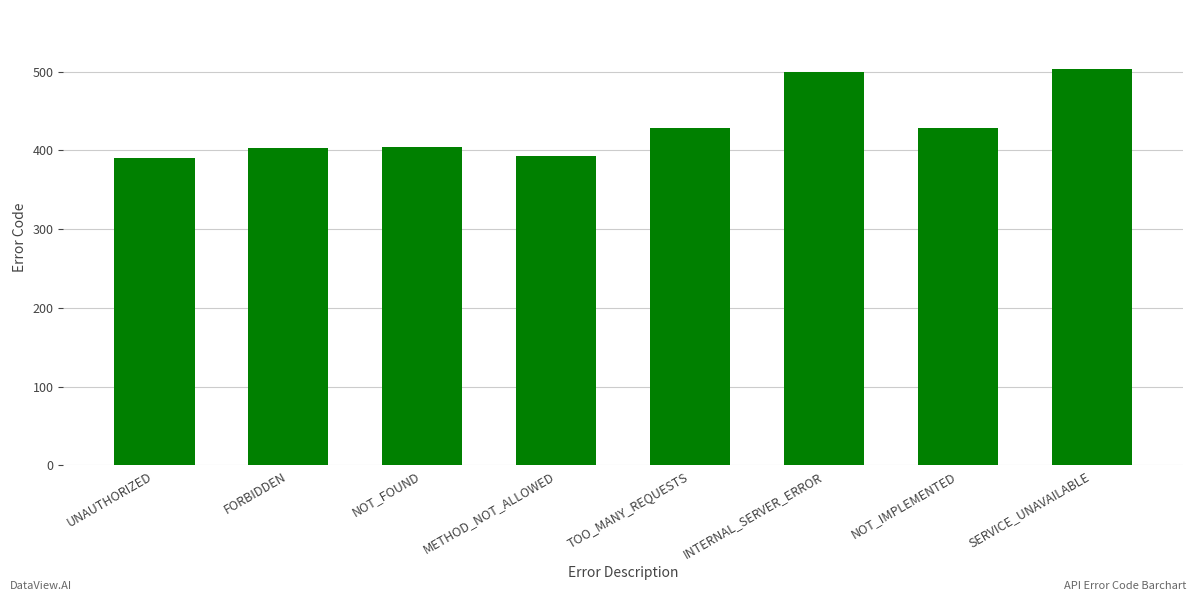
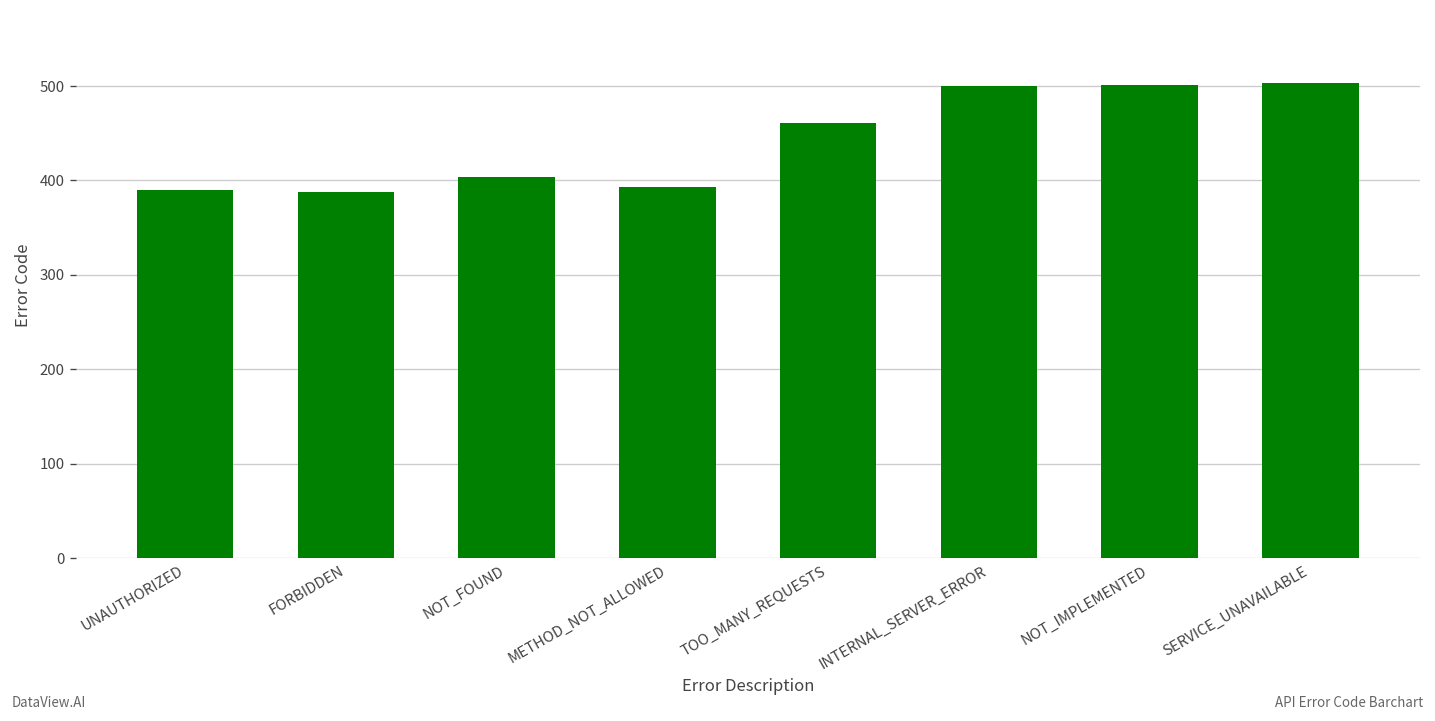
FORBIDDEN: 400 -> 390
TOO_MANY_REQUESTS: 430 -> 460
NOT_IMPLEMENTED: 430 -> 500
